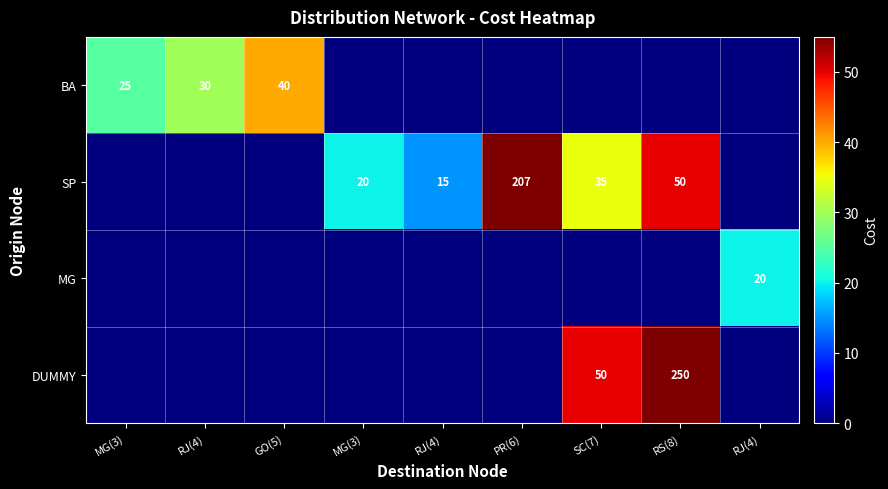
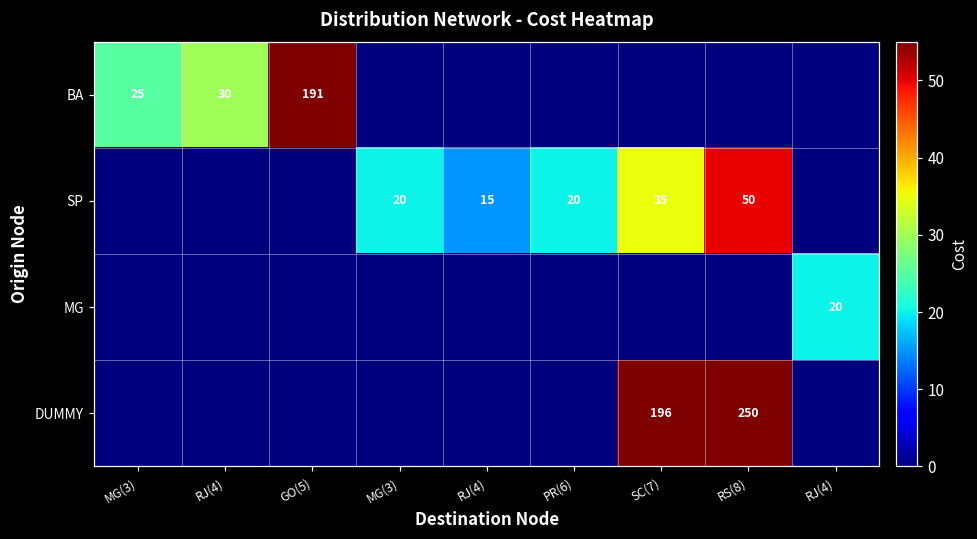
BA, GO(5): 40 -> 191
SP, PR(6): 207 -> 20
DUMMY, SC(7): 50 -> 196
